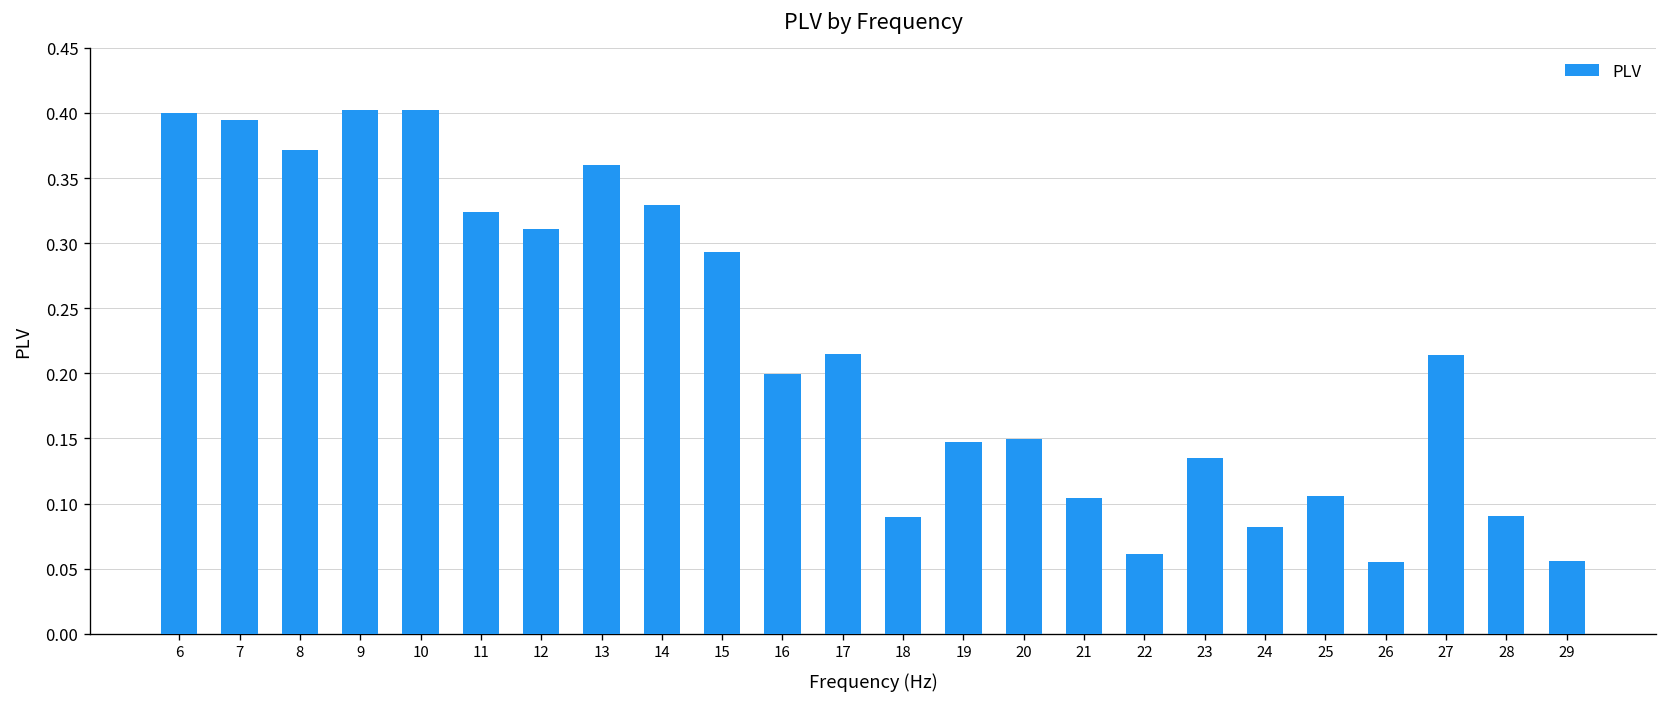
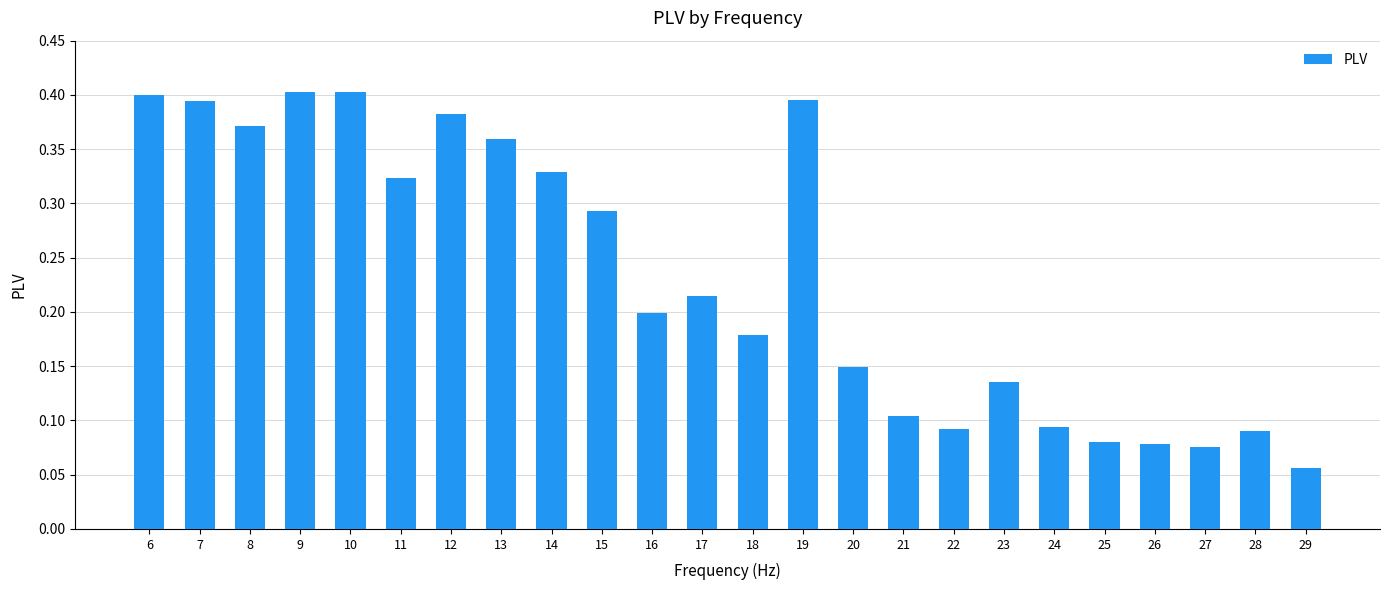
12: 0.311 -> 0.382
18: 0.090 -> 0.178
19: 0.147 -> 0.395
22: 0.061 -> 0.092
24: 0.082 -> 0.094
25: 0.106 -> 0.080
26: 0.055 -> 0.078
27: 0.214 -> 0.075
